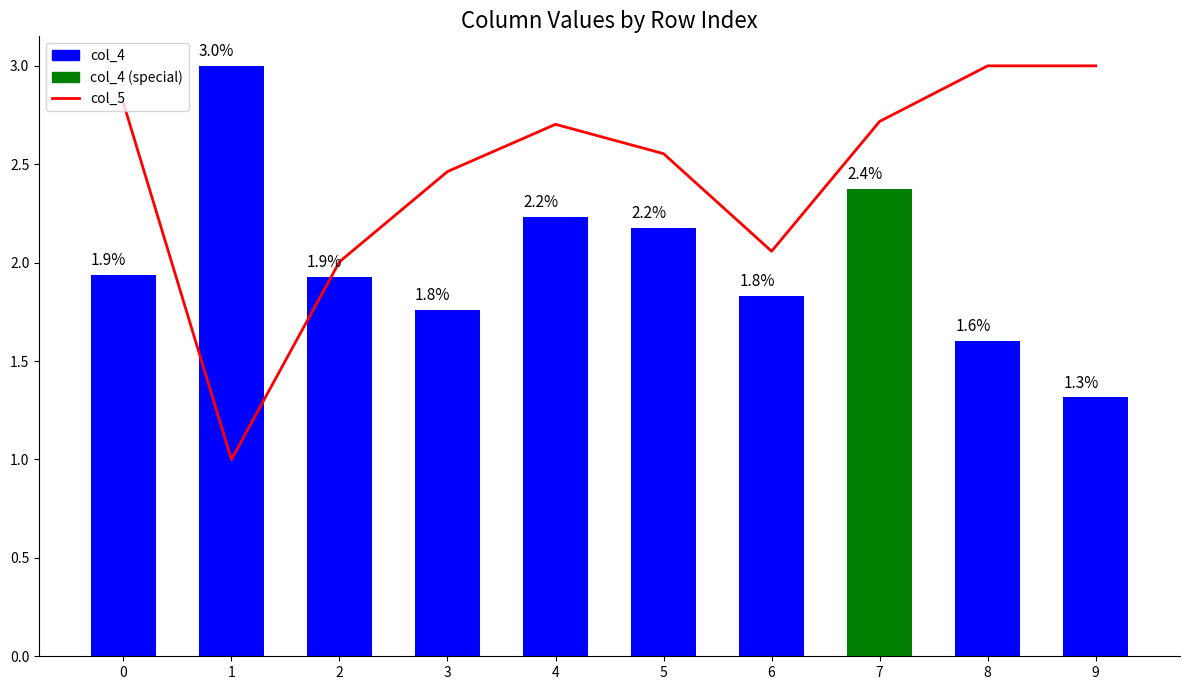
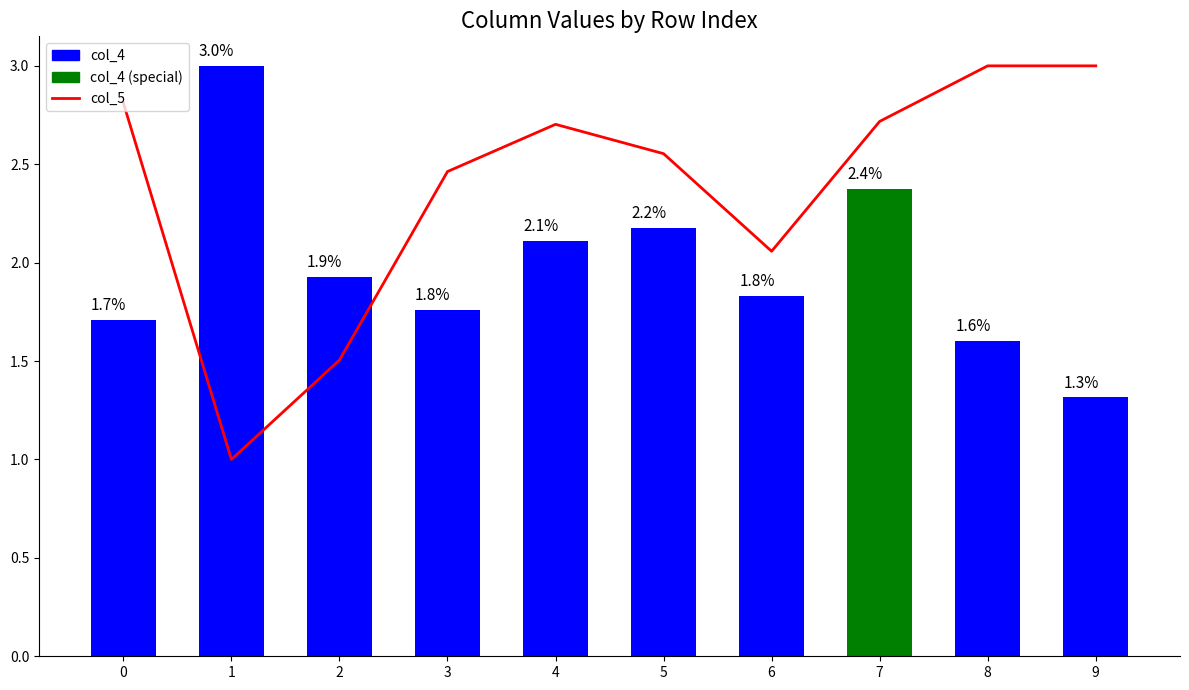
col_4, 0: 1.9% -> 1.7%
col_5, 2: 2.00 -> 1.50
col_4, 4: 2.2% -> 2.1%
